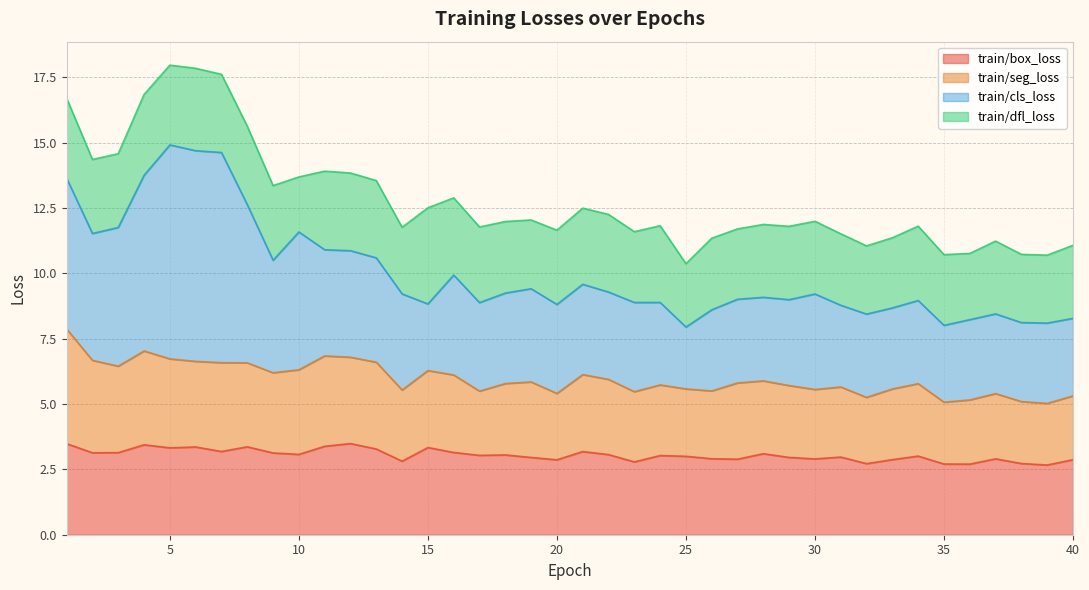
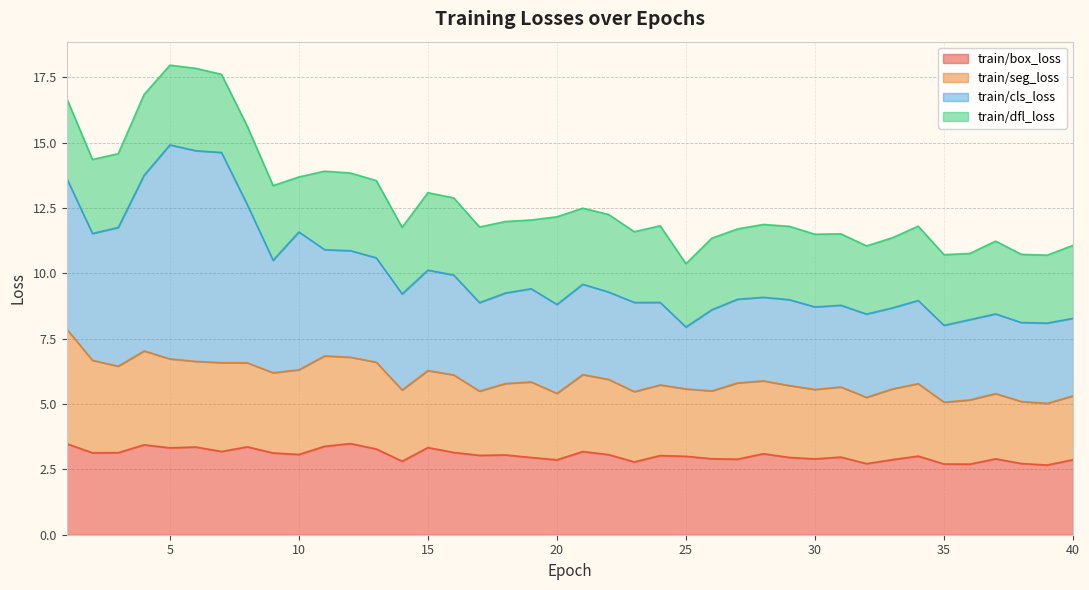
train/cls_loss, 15: 2.5 -> 3.8
train/dfl_loss, 15: 3.7 -> 3.0
train/dfl_loss, 20: 2.8 -> 3.4
train/cls_loss, 30: 3.7 -> 3.2
